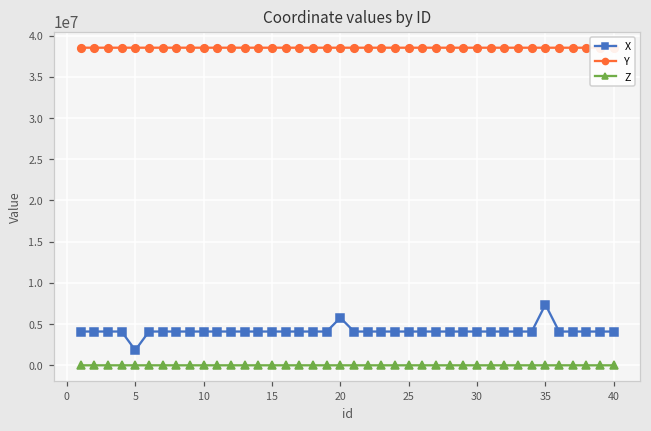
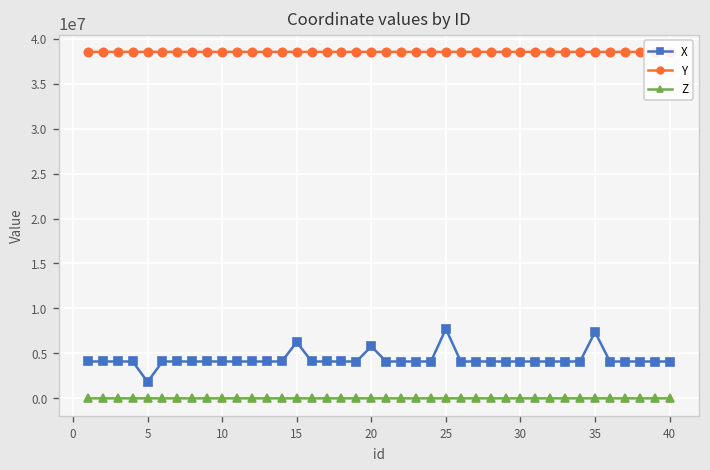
X, 15: 4000000 -> 6000000
X, 25: 4000000 -> 8000000
